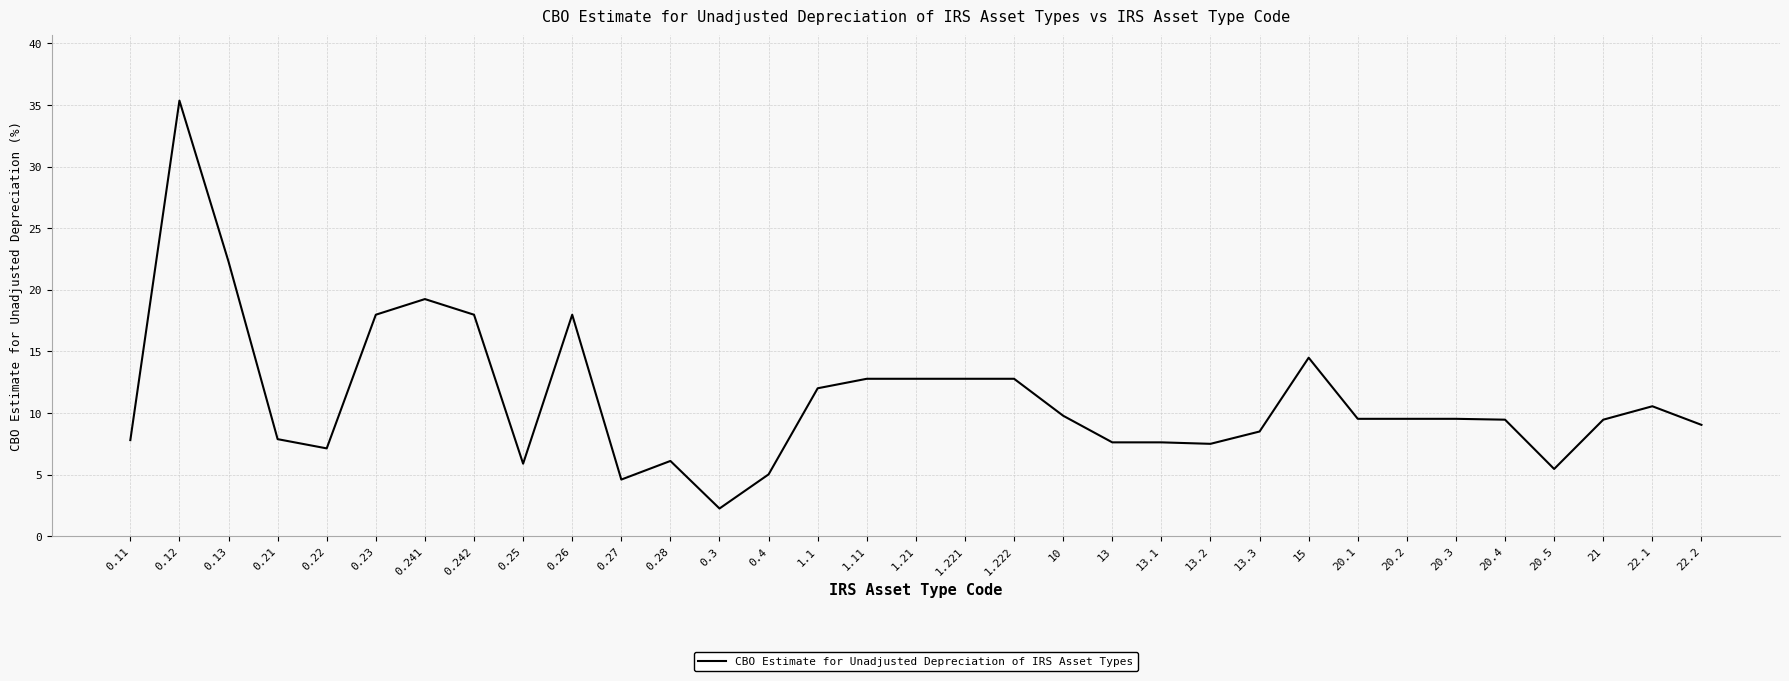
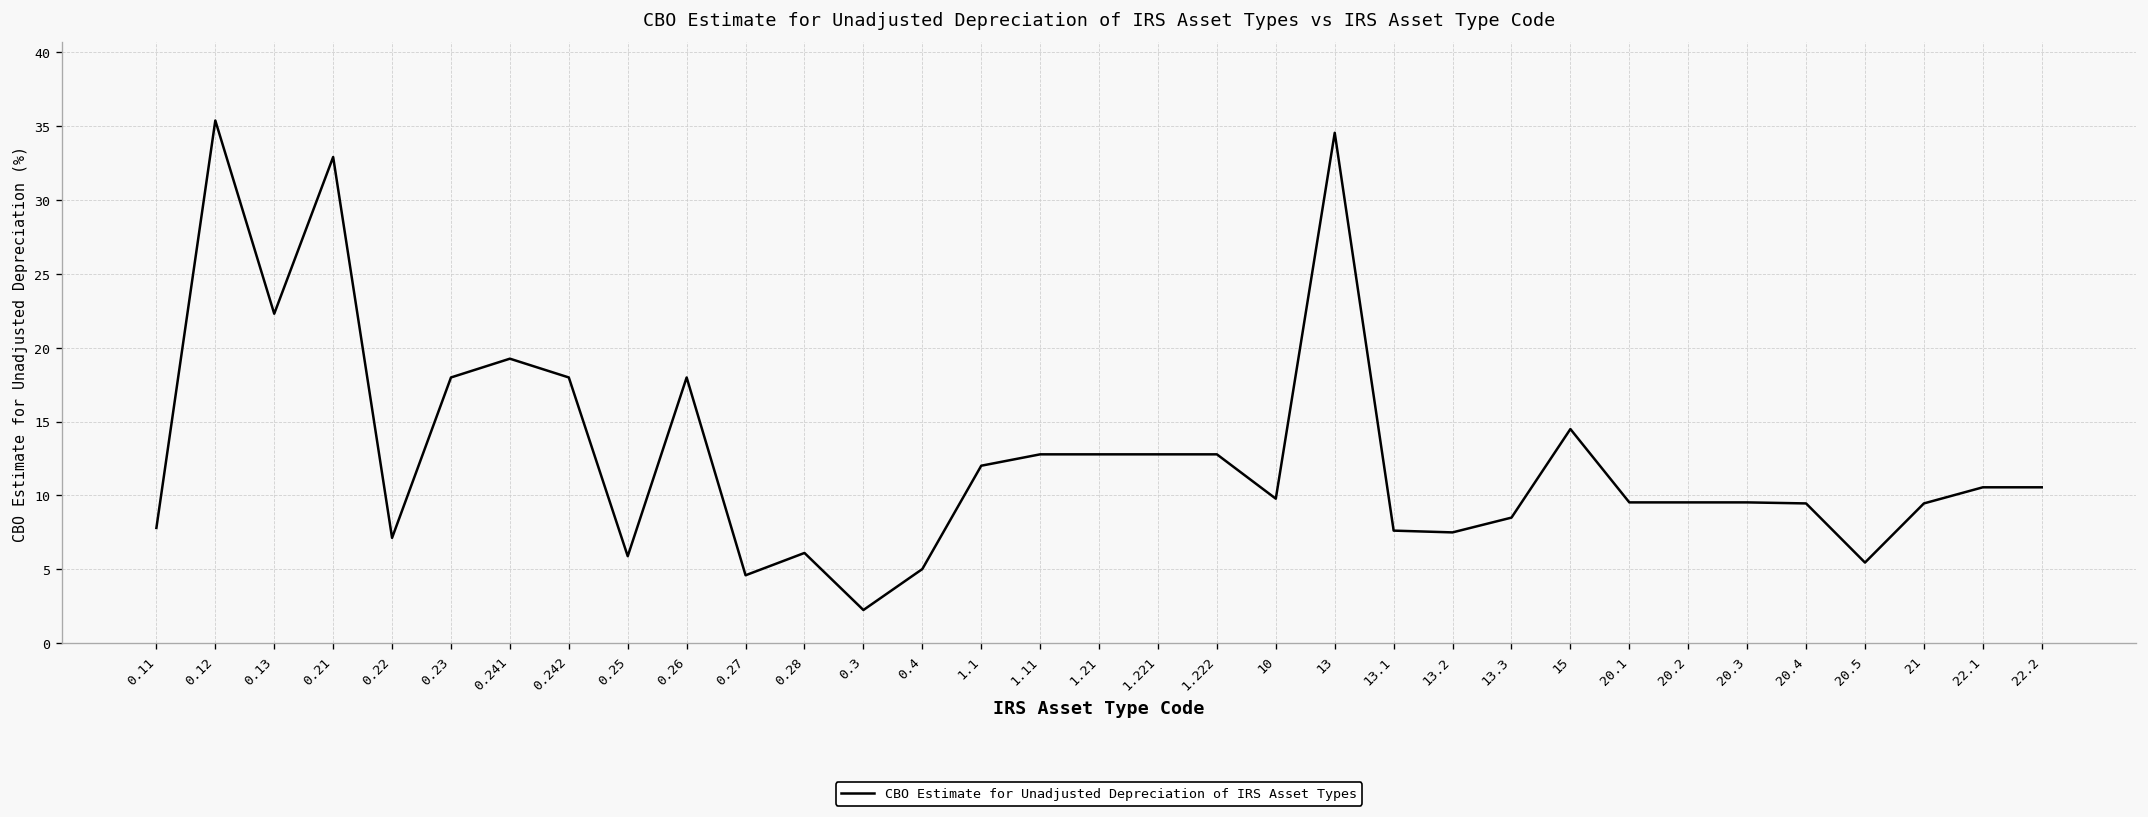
0.21: 7.9 -> 32.9
13: 7.6 -> 34.5
22.2: 9.0 -> 10.6
